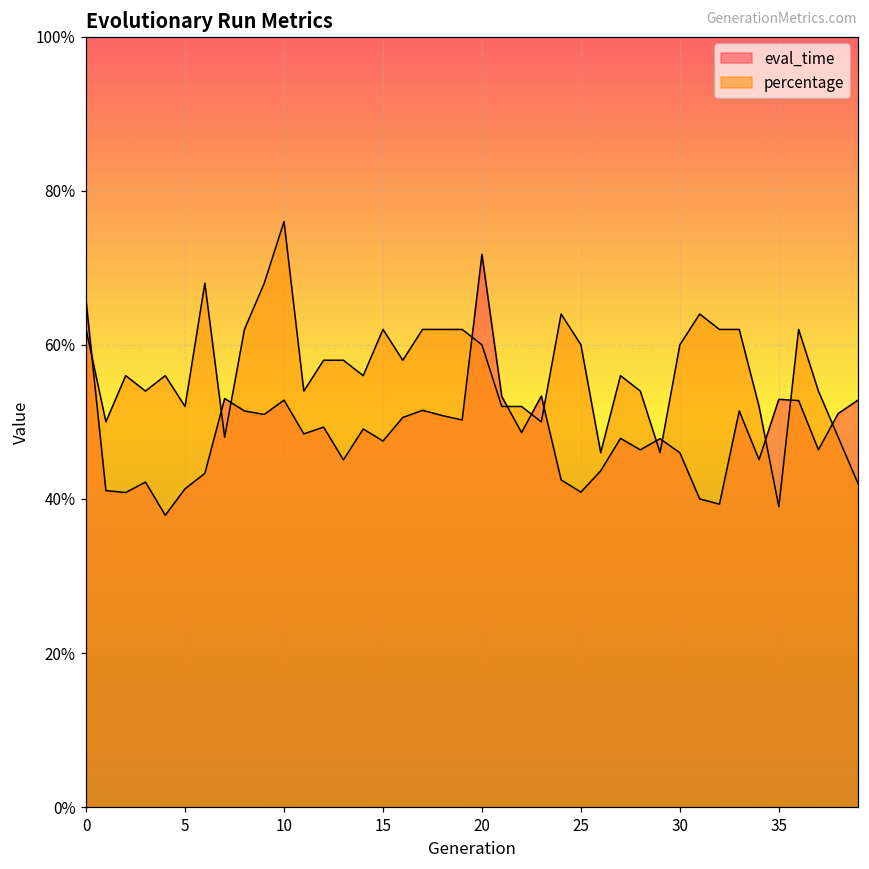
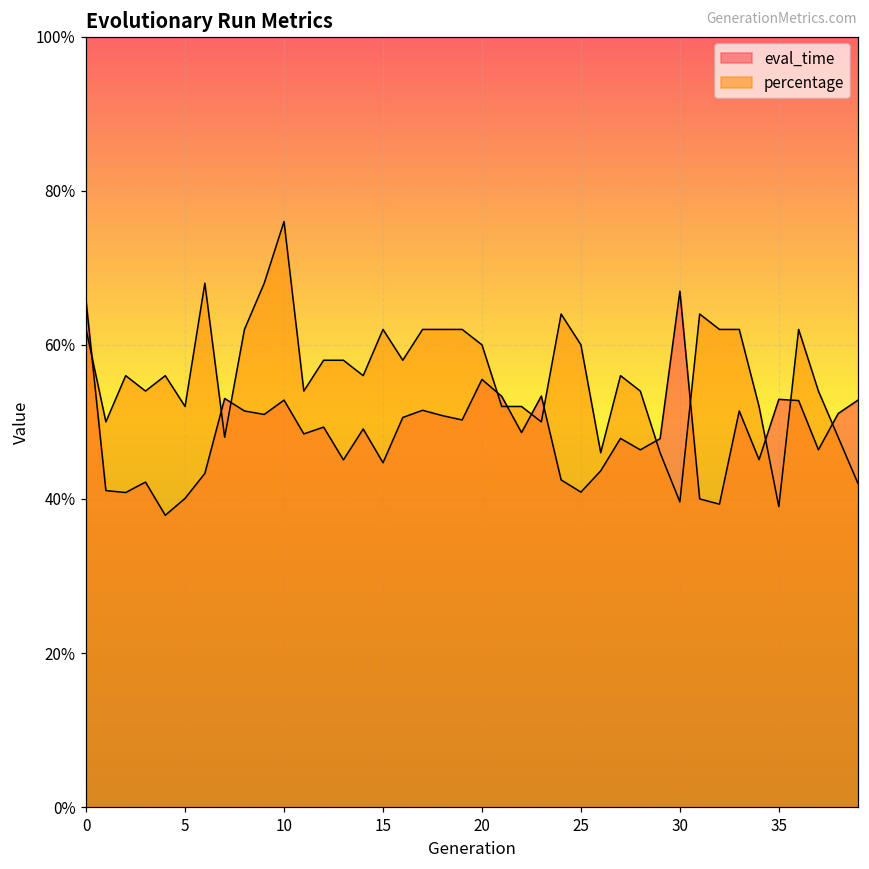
eval_time, 5: 41% -> 40%
eval_time, 15: 48% -> 45%
eval_time, 20: 72% -> 56%
eval_time, 30: 46% -> 67%
percentage, 30: 60% -> 40%
